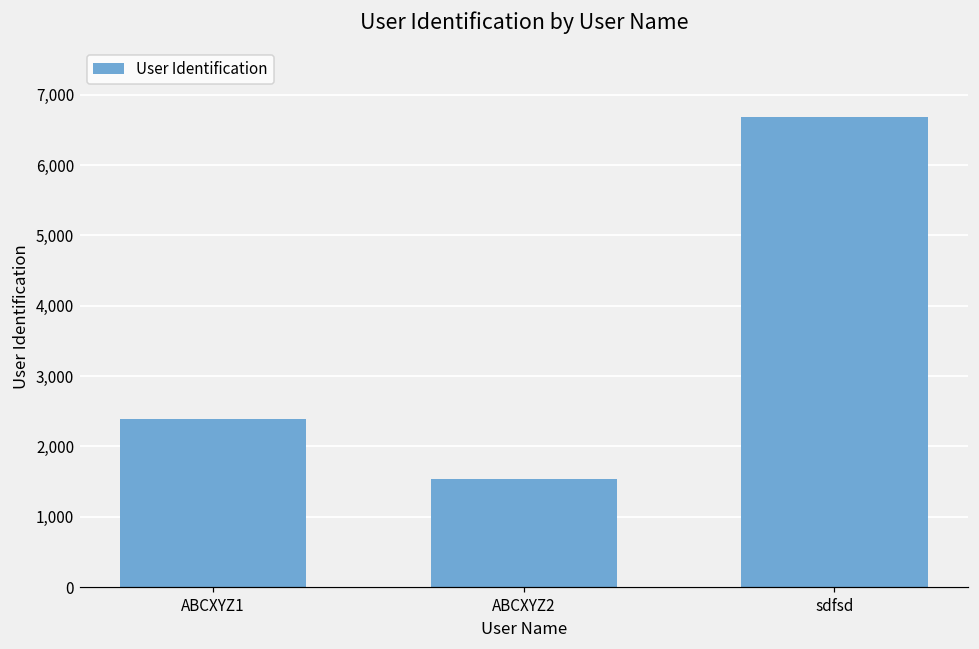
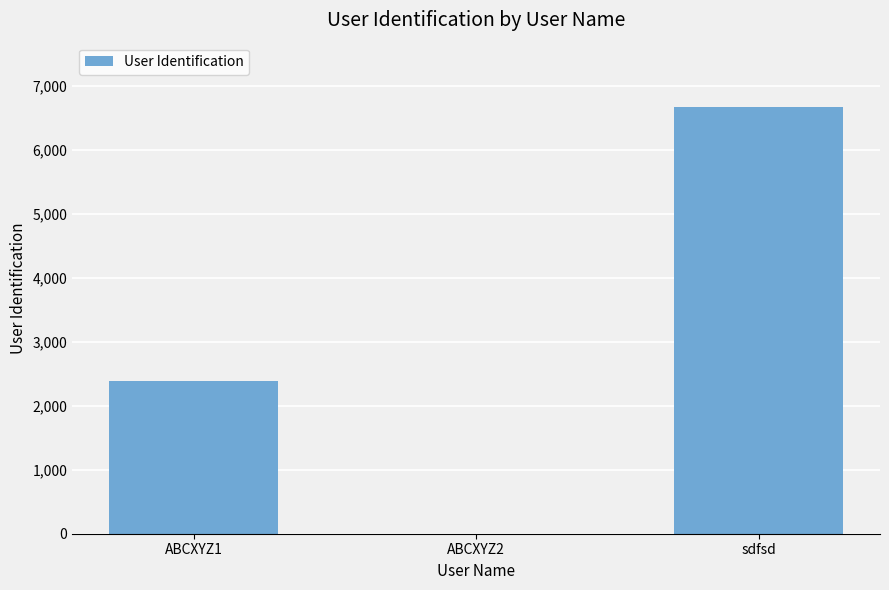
ABCXYZ2: 1,500 -> 0
